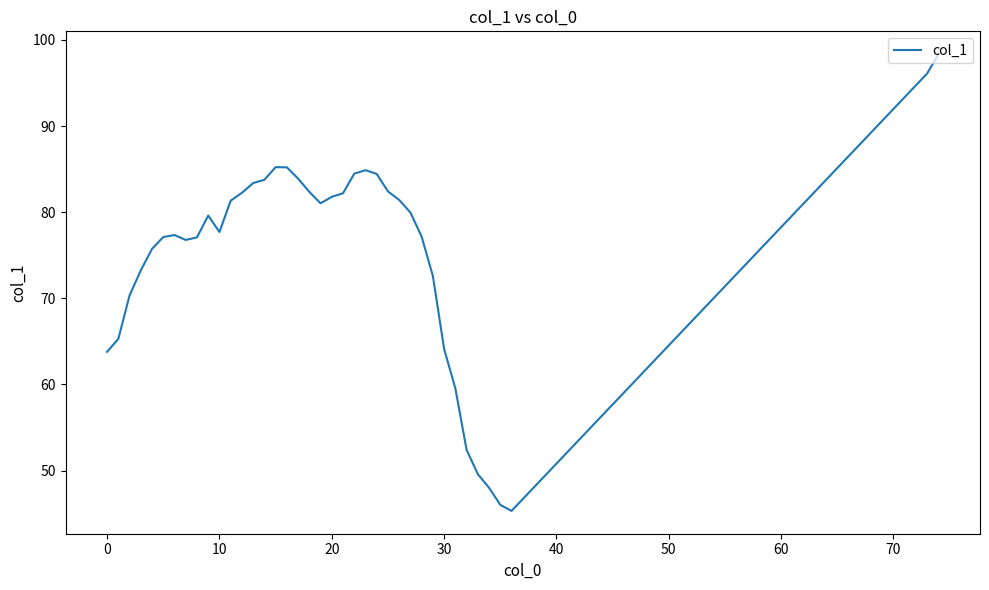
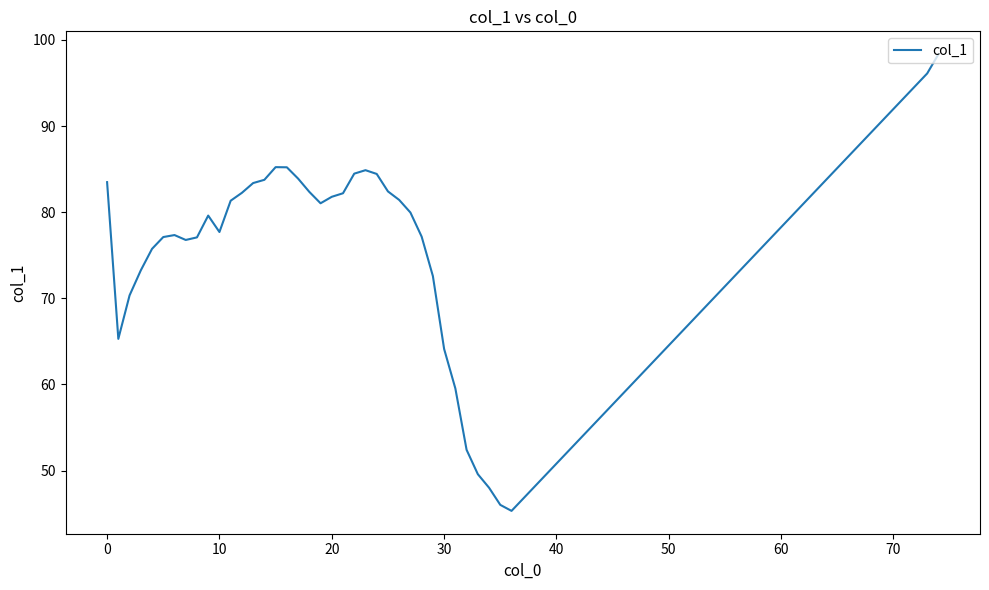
0: 64 -> 83
